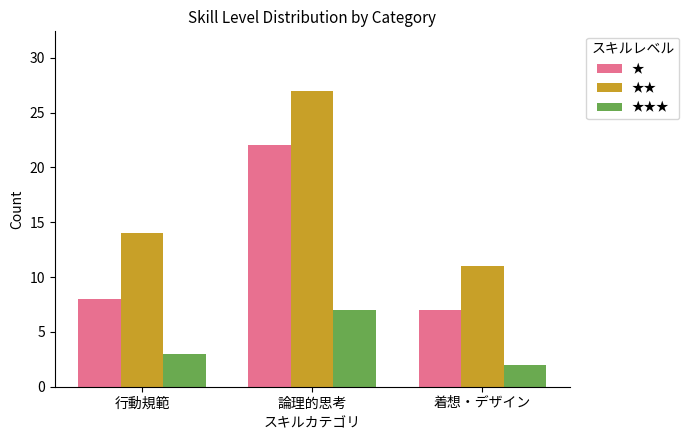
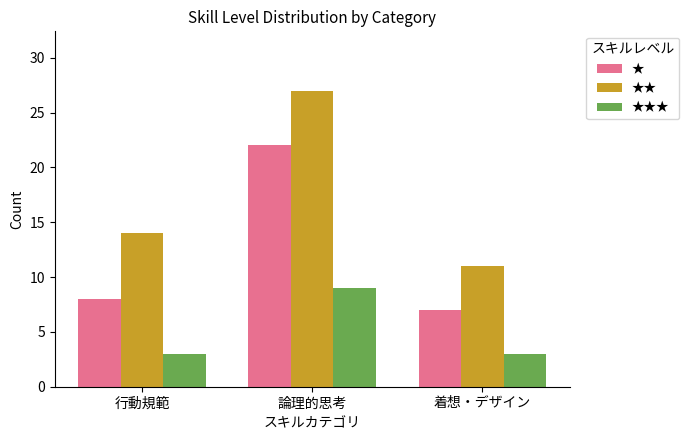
★★★, 論理的思考: 7 -> 9
★★★, 着想・デザイン: 2 -> 3
